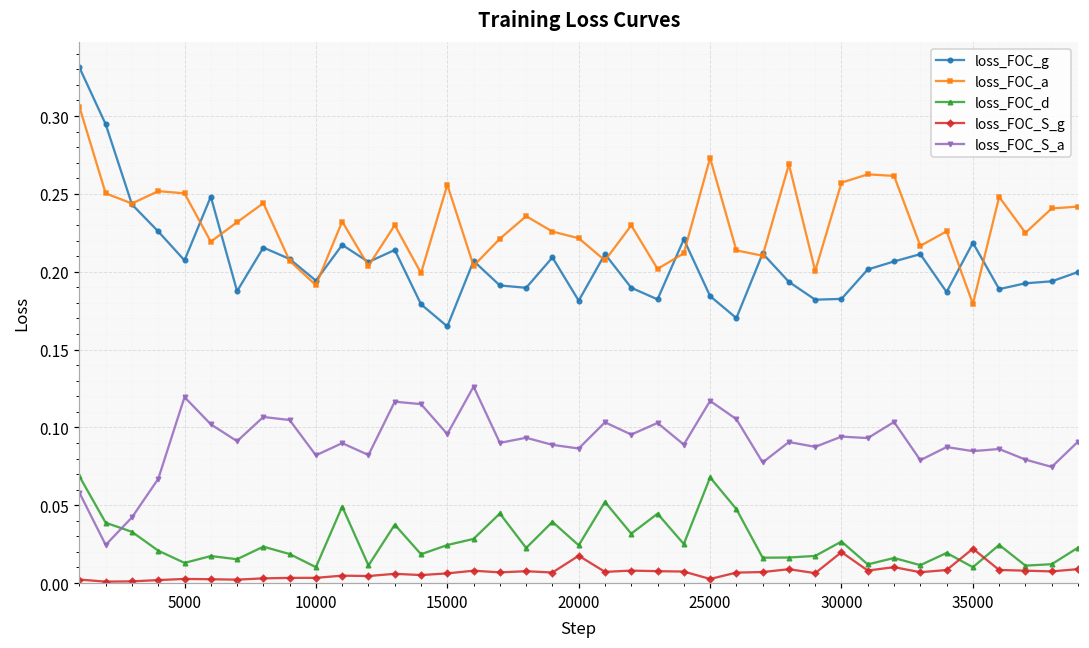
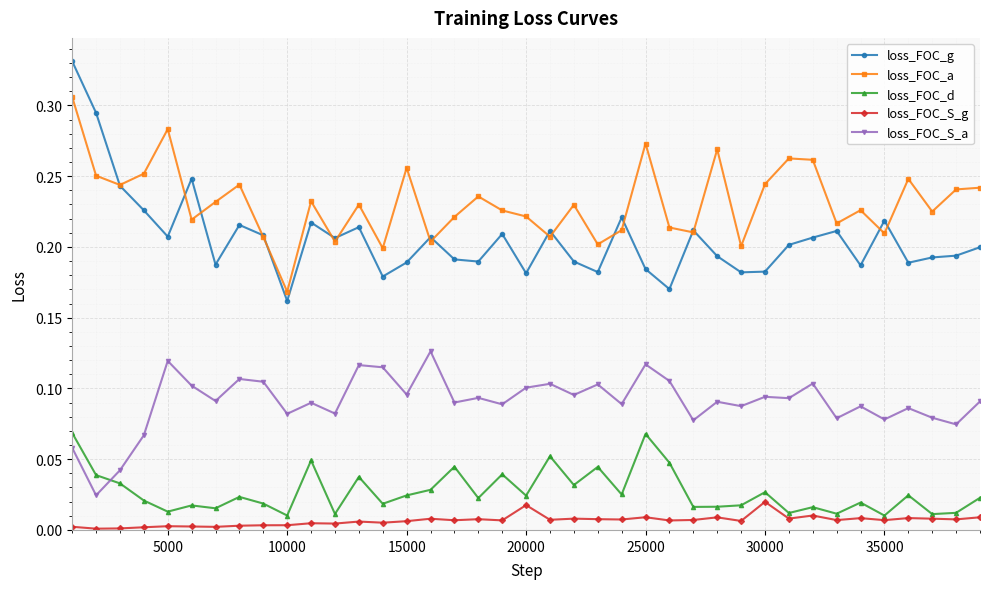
loss_FOC_a, 5000: 0.250 -> 0.283
loss_FOC_g, 10000: 0.194 -> 0.162
loss_FOC_a, 10000: 0.191 -> 0.168
loss_FOC_g, 15000: 0.165 -> 0.189
loss_FOC_S_a, 20000: 0.086 -> 0.101
loss_FOC_S_g, 25000: 0.003 -> 0.009
loss_FOC_a, 30000: 0.257 -> 0.244
loss_FOC_a, 35000: 0.179 -> 0.210
loss_FOC_S_g, 35000: 0.022 -> 0.007
loss_FOC_S_a, 35000: 0.085 -> 0.078
